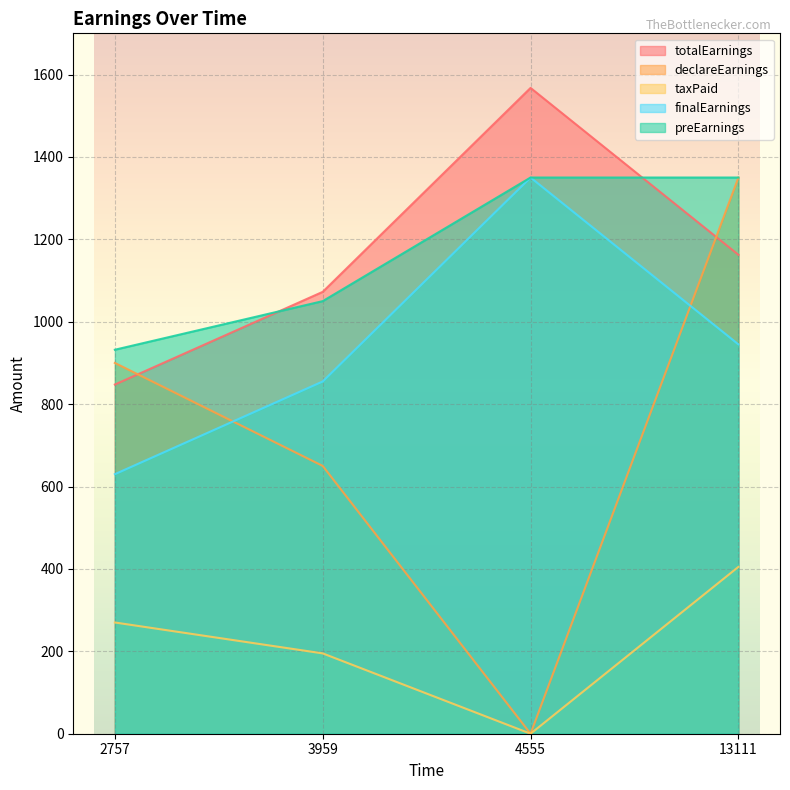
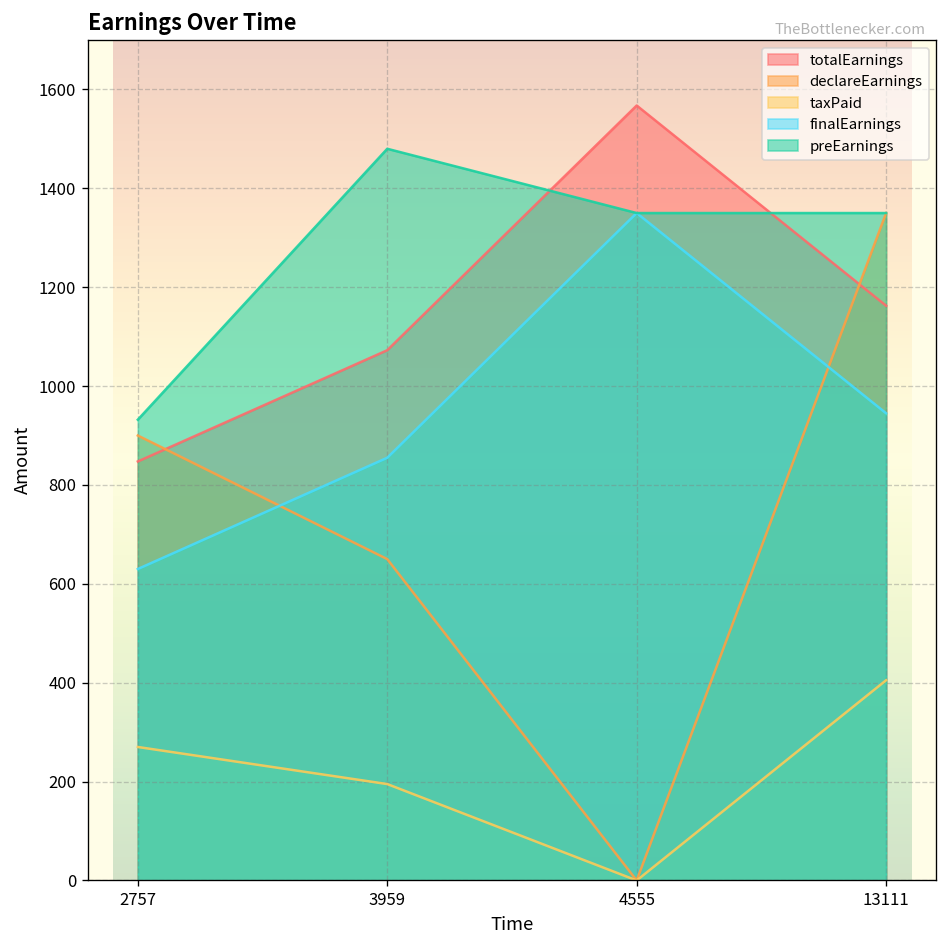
preEarnings, 3959: 1050 -> 1480
